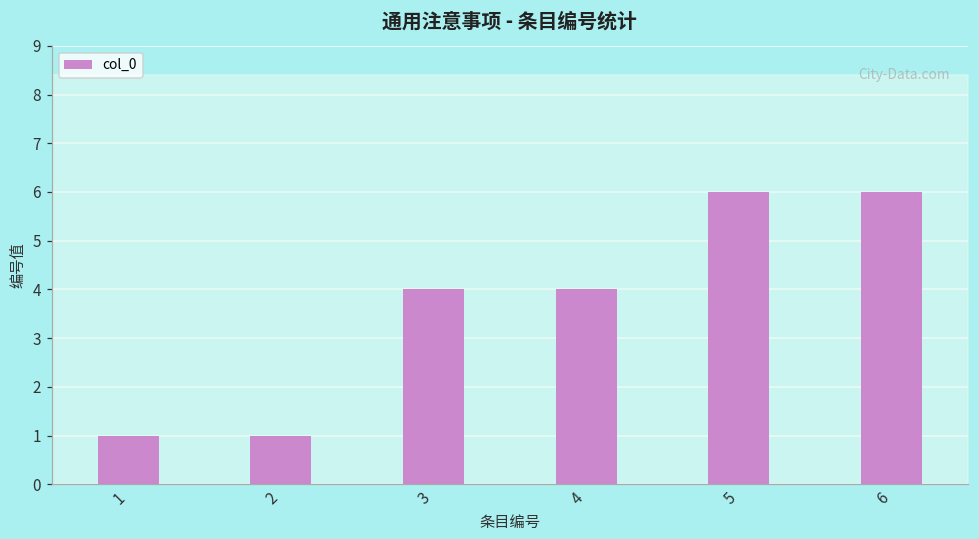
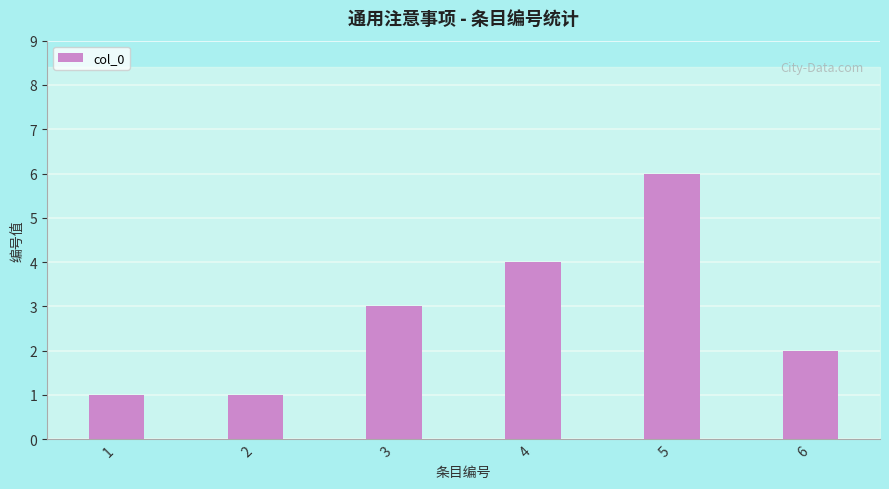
col_0, 3: 4 -> 3
col_0, 6: 6 -> 2
